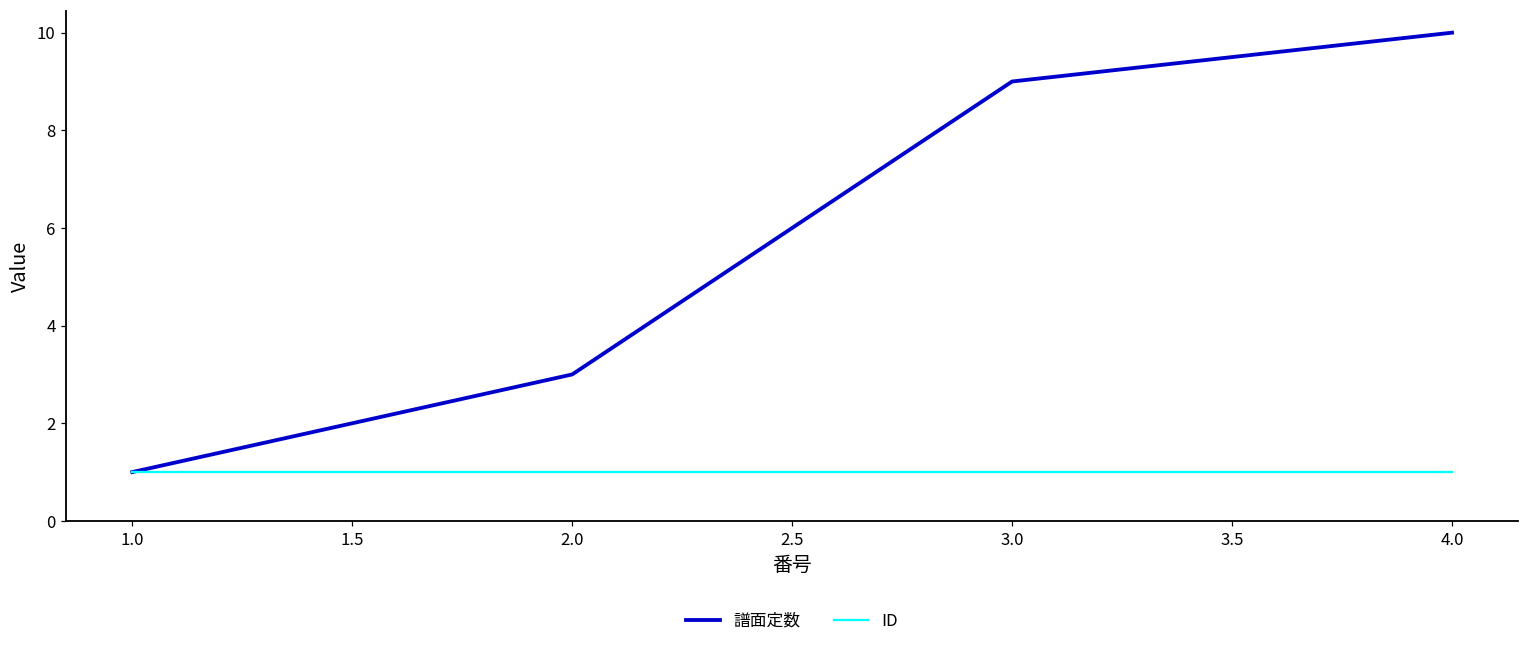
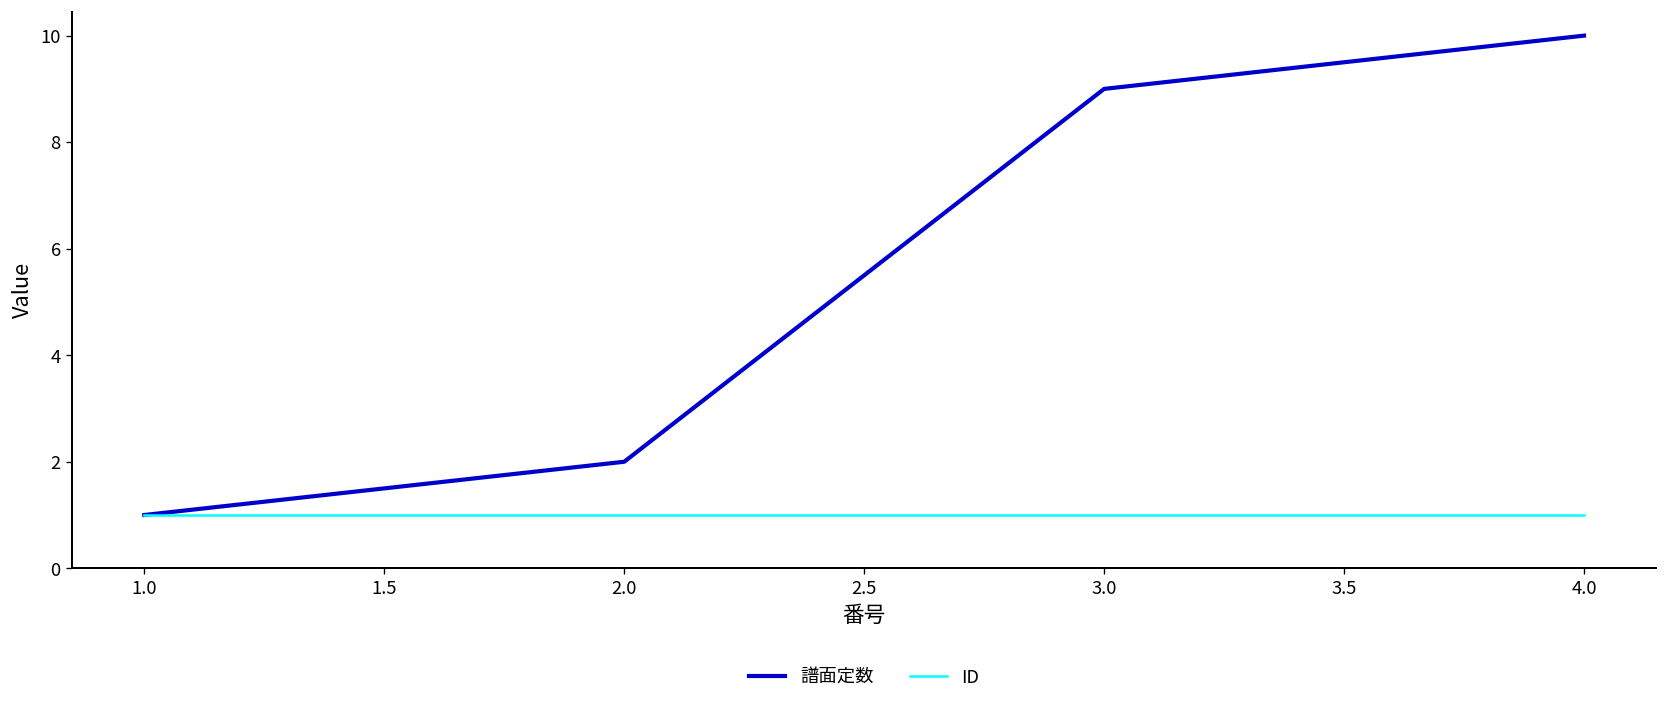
譜面定数, 2.0: 3 -> 2
